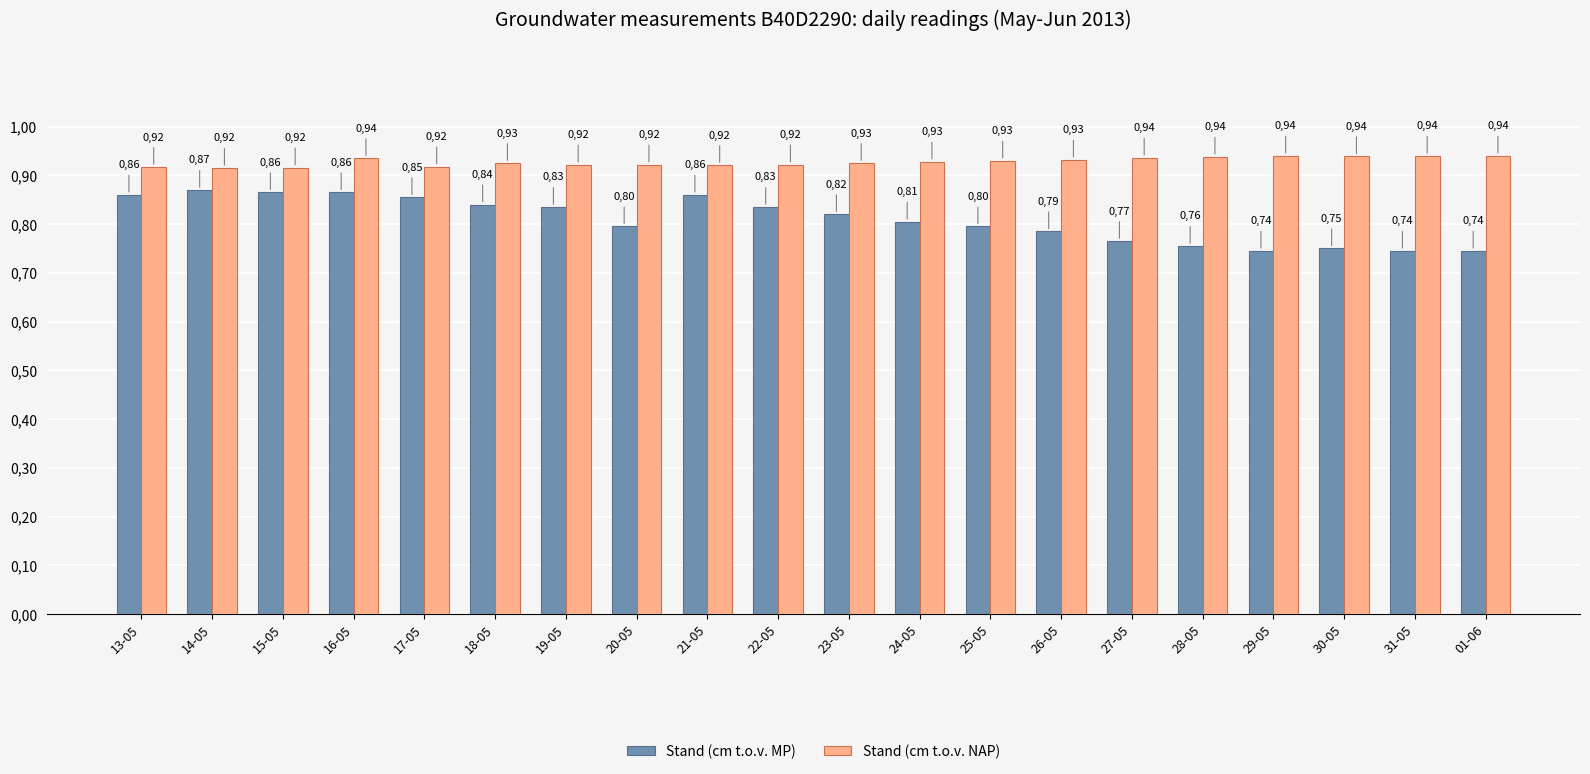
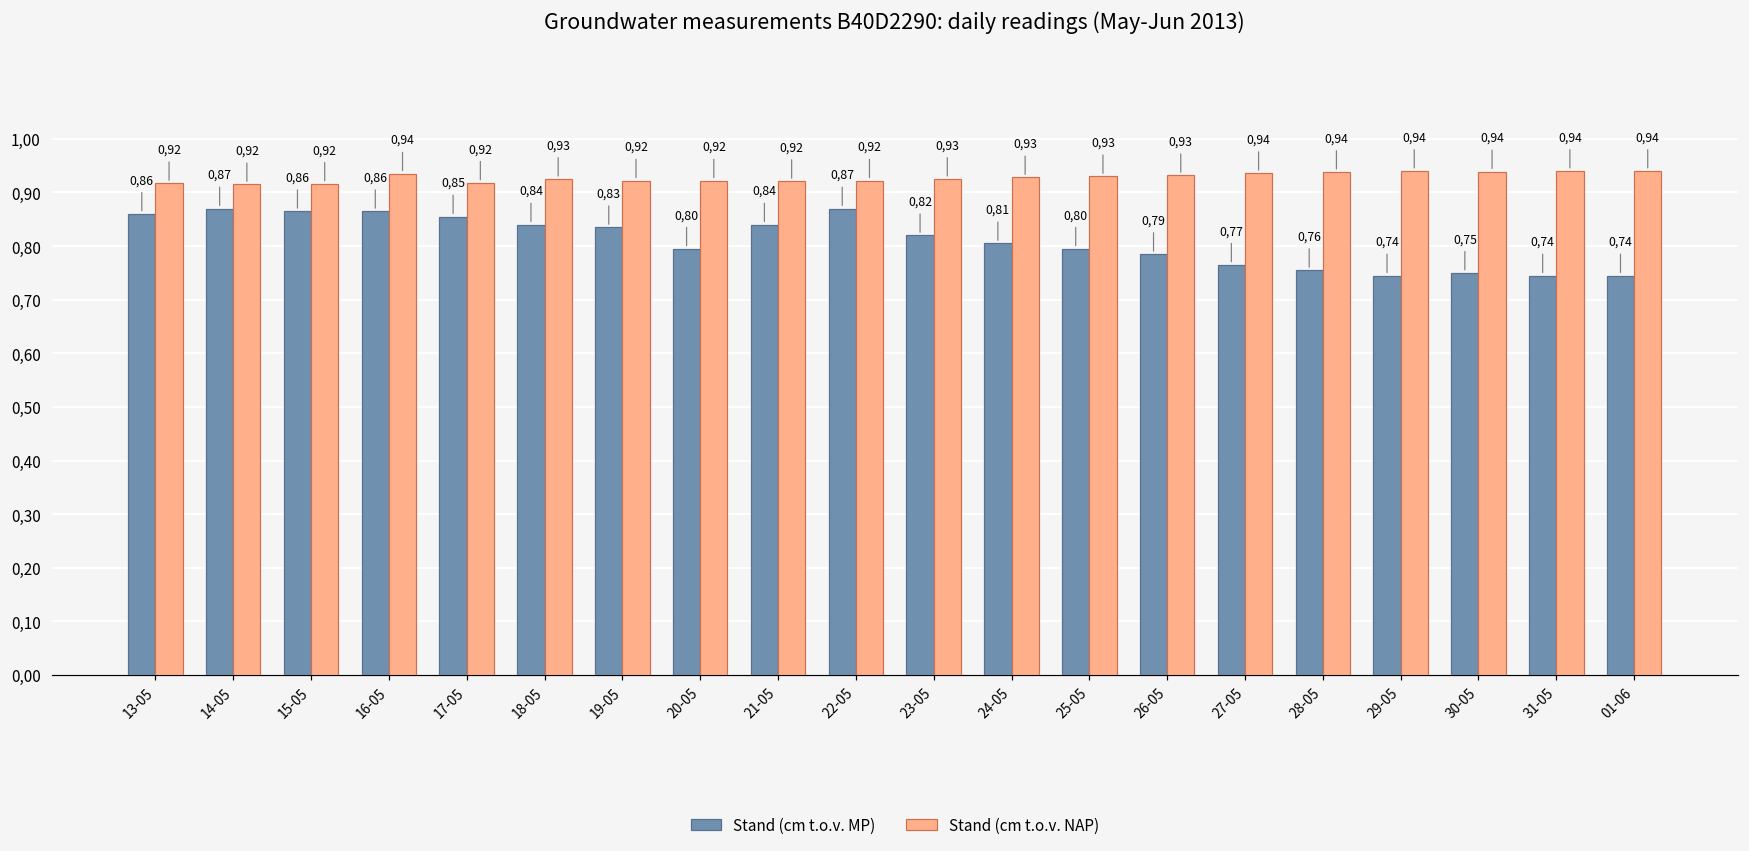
Stand (cm t.o.v. MP), 21-05: 0,86 -> 0,84
Stand (cm t.o.v. MP), 22-05: 0,83 -> 0,87
